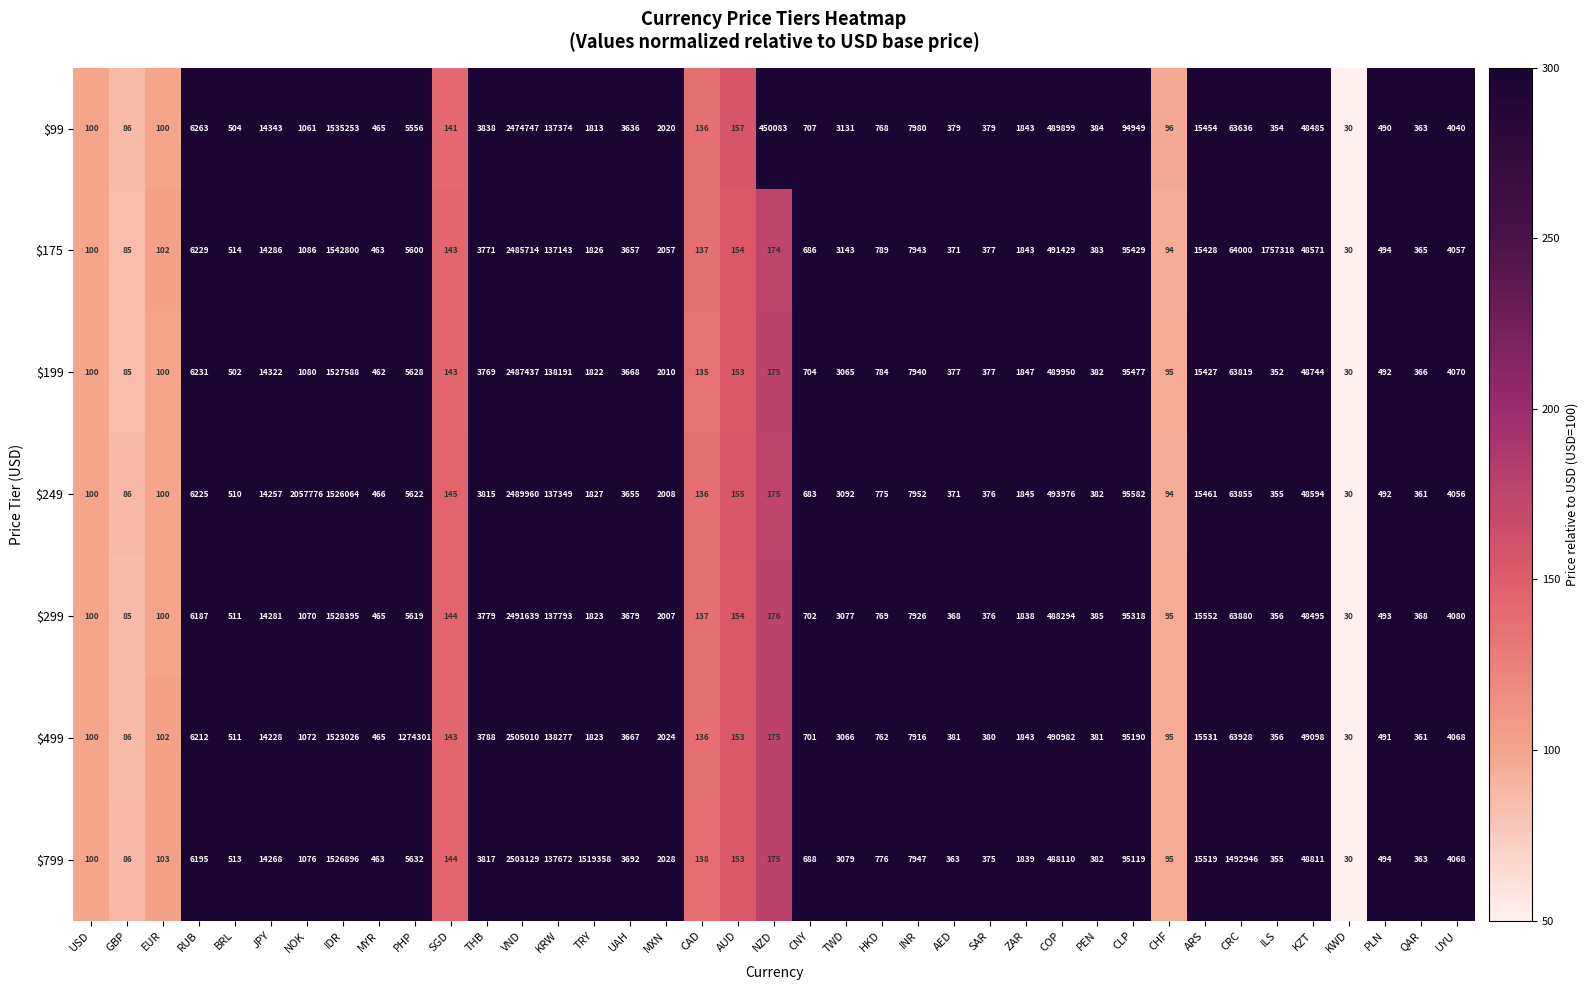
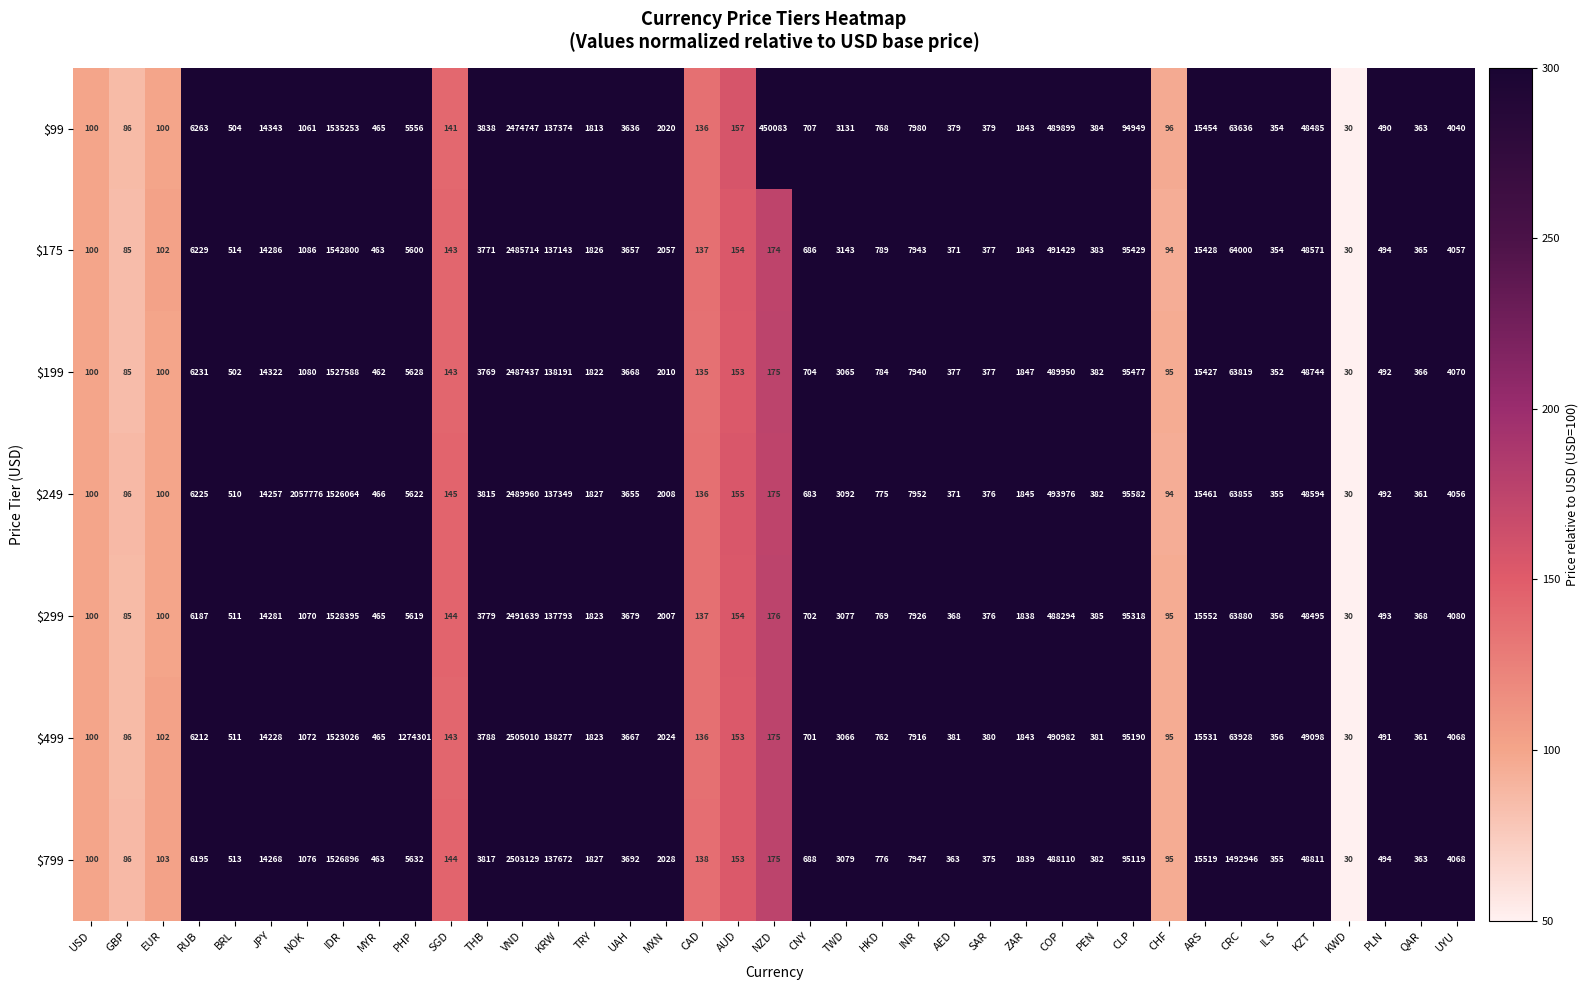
$175, ILS: 1757318 -> 354
$799, TRY: 1519358 -> 1827
